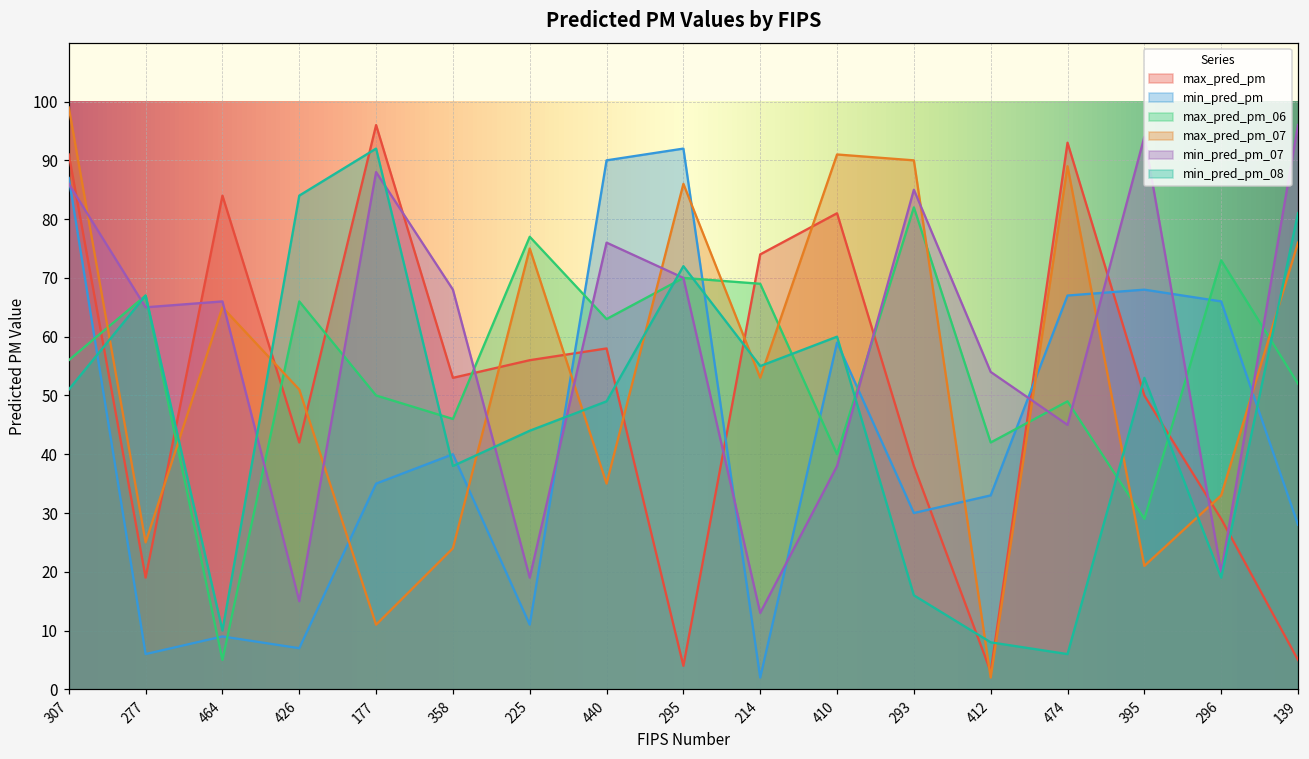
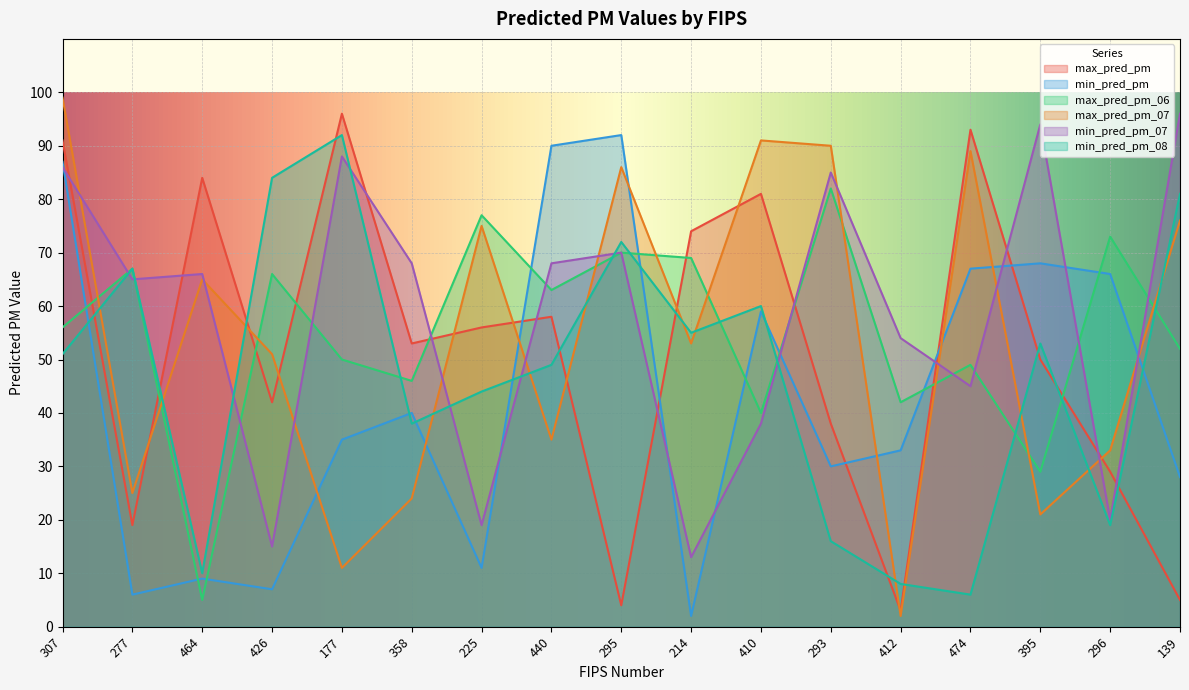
min_pred_pm_07, 440: 76 -> 68
